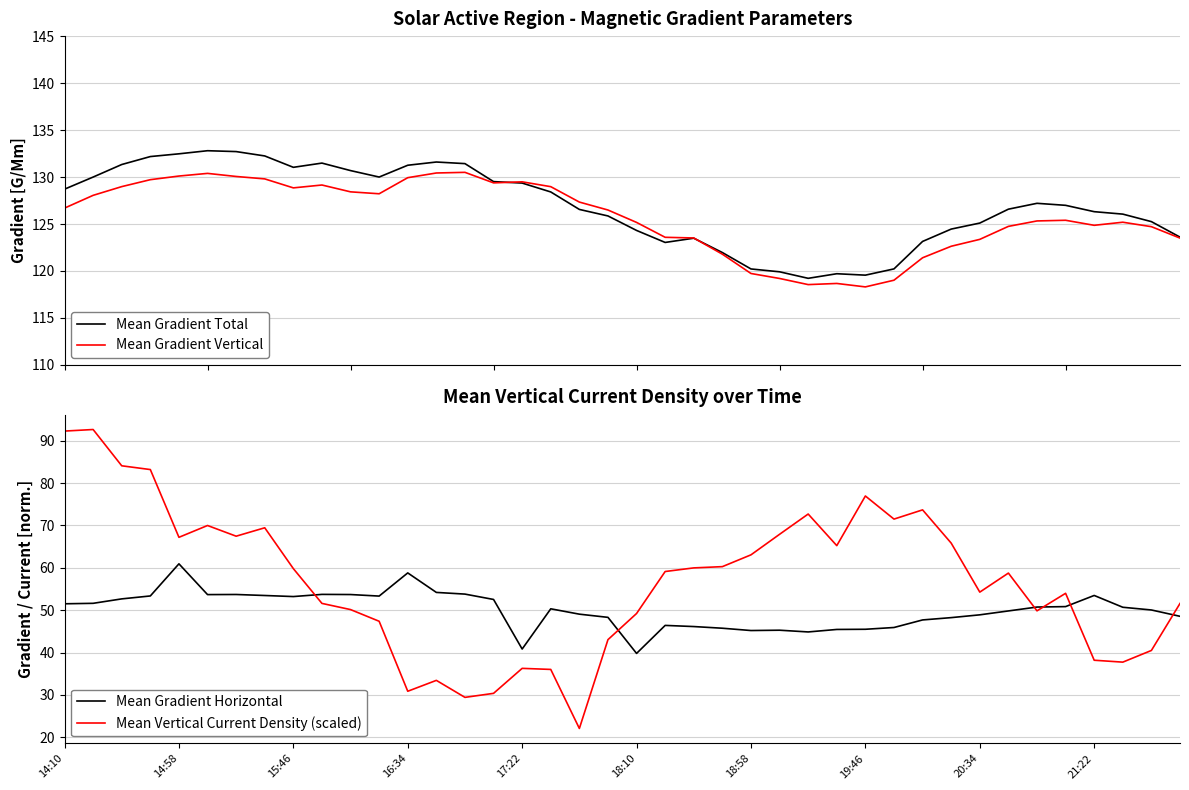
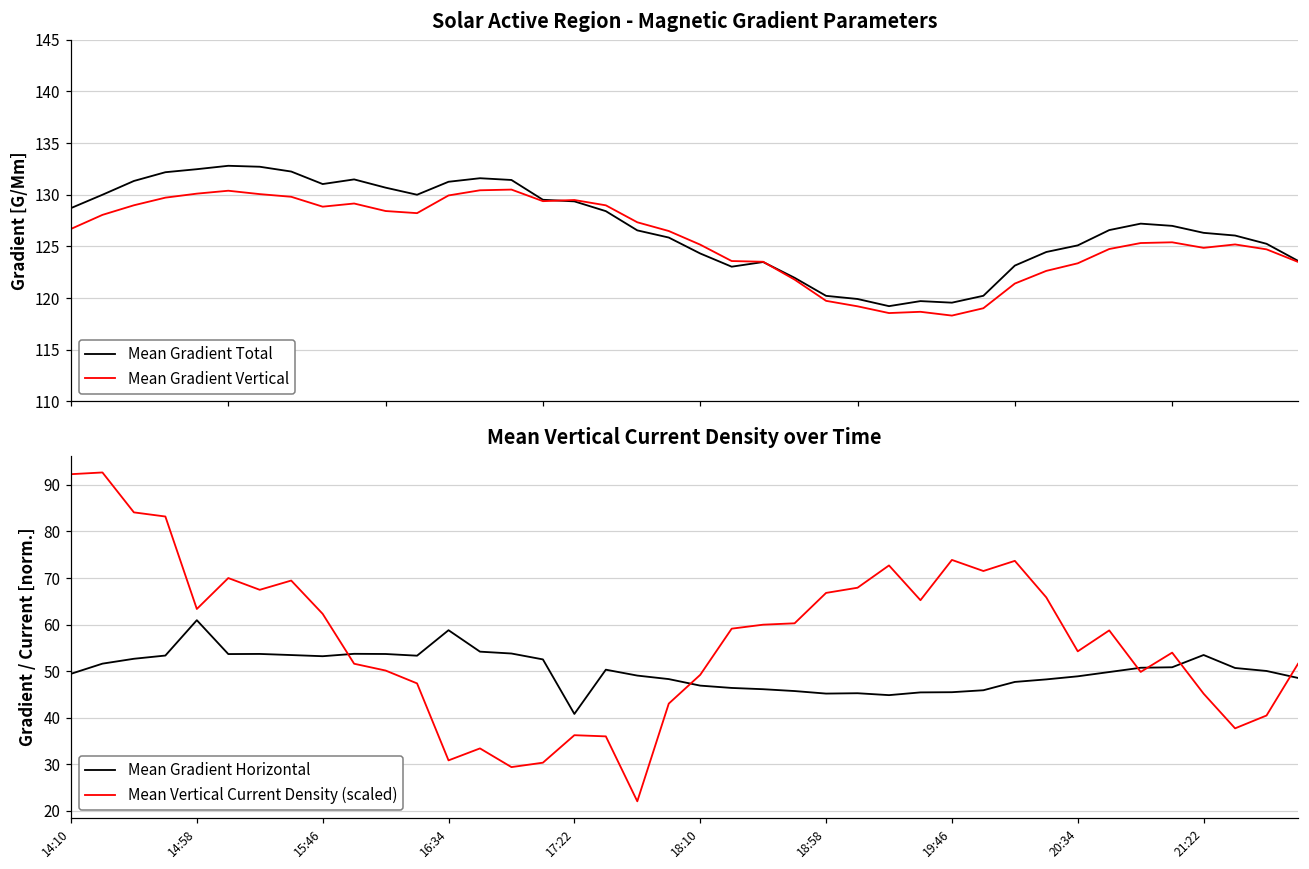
Mean Vertical Current Density over Time, Mean Gradient Horizontal, 14:10: 52 -> 49
Mean Vertical Current Density over Time, Mean Vertical Current Density (scaled), 14:58: 67 -> 63
Mean Vertical Current Density over Time, Mean Vertical Current Density (scaled), 15:46: 60 -> 62
Mean Vertical Current Density over Time, Mean Gradient Horizontal, 18:10: 40 -> 47
Mean Vertical Current Density over Time, Mean Vertical Current Density (scaled), 18:58: 63 -> 67
Mean Vertical Current Density over Time, Mean Vertical Current Density (scaled), 19:46: 77 -> 74
Mean Vertical Current Density over Time, Mean Vertical Current Density (scaled), 21:22: 38 -> 45
